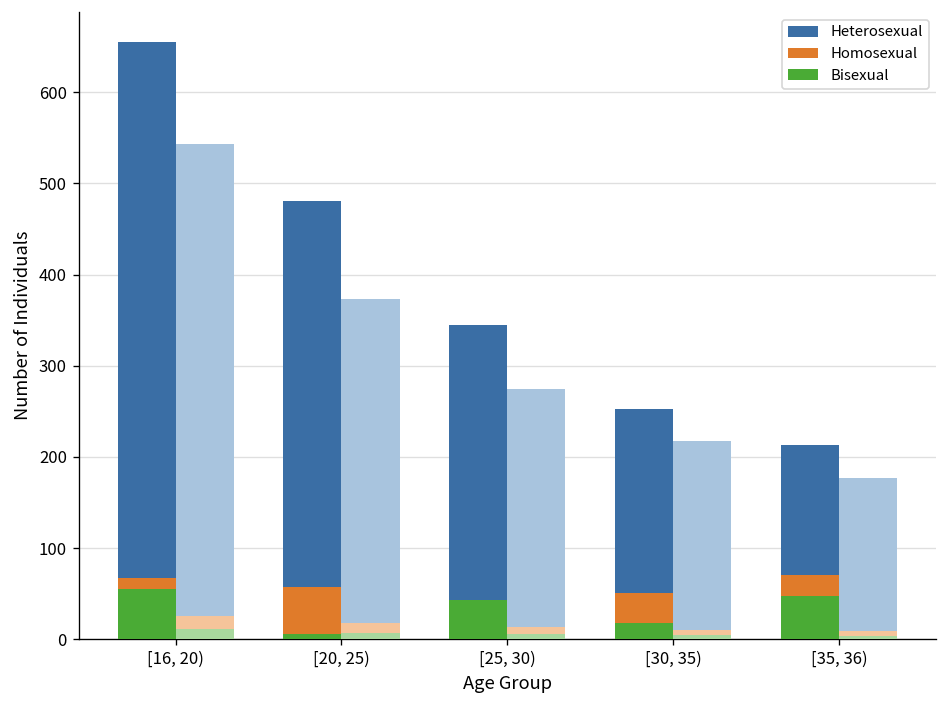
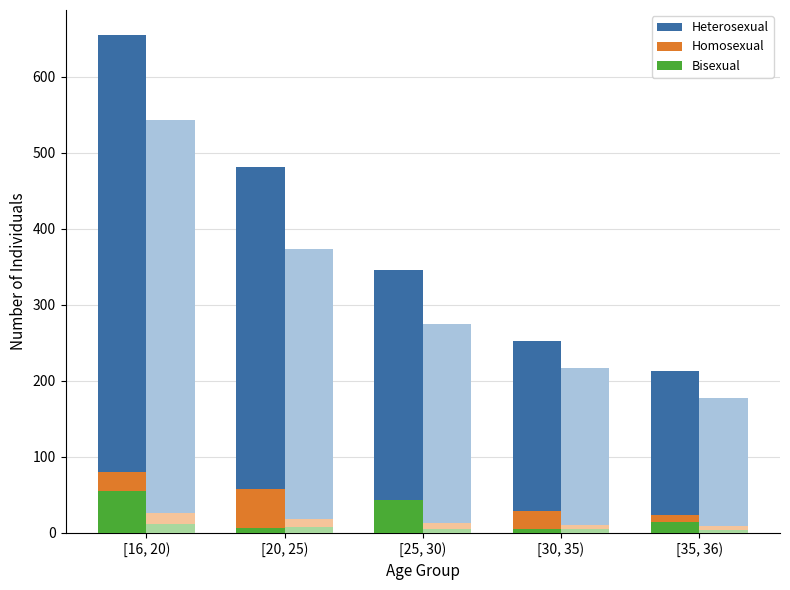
Homosexual, [16, 20): 70 -> 80
Homosexual, [30, 35): 50 -> 30
Bisexual, [30, 35): 20 -> 10
Homosexual, [35, 36): 70 -> 20
Bisexual, [35, 36): 50 -> 10
